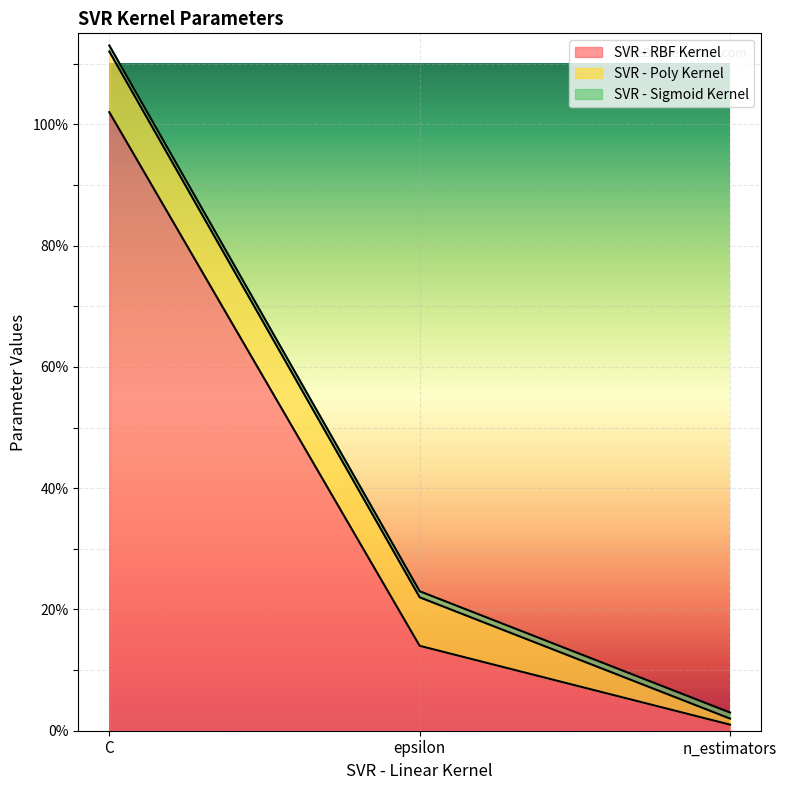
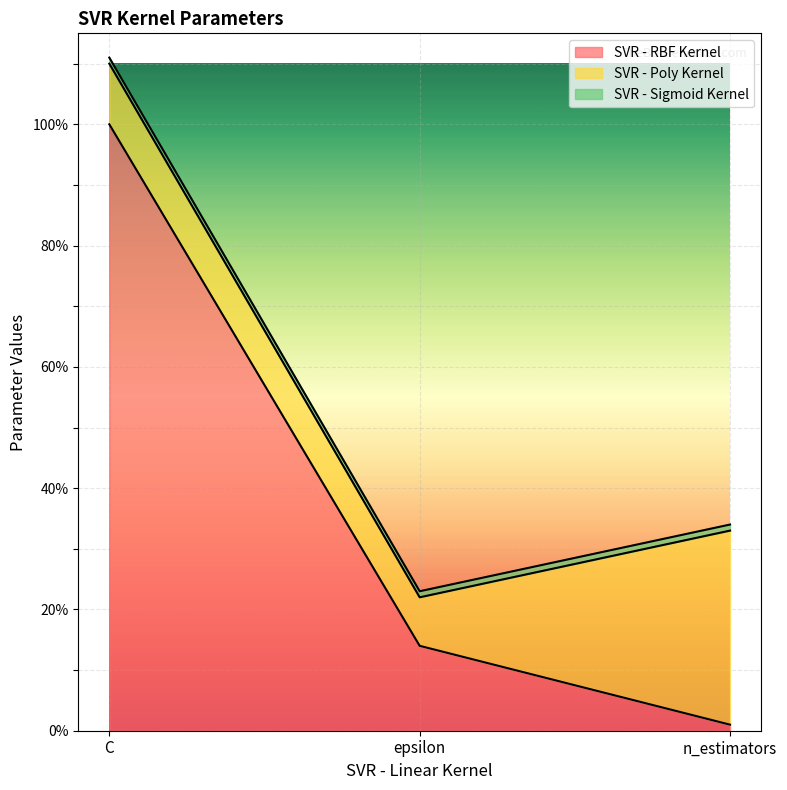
SVR - RBF Kernel, C: 102% -> 100%
SVR - Poly Kernel, n_estimators: 1% -> 32%
